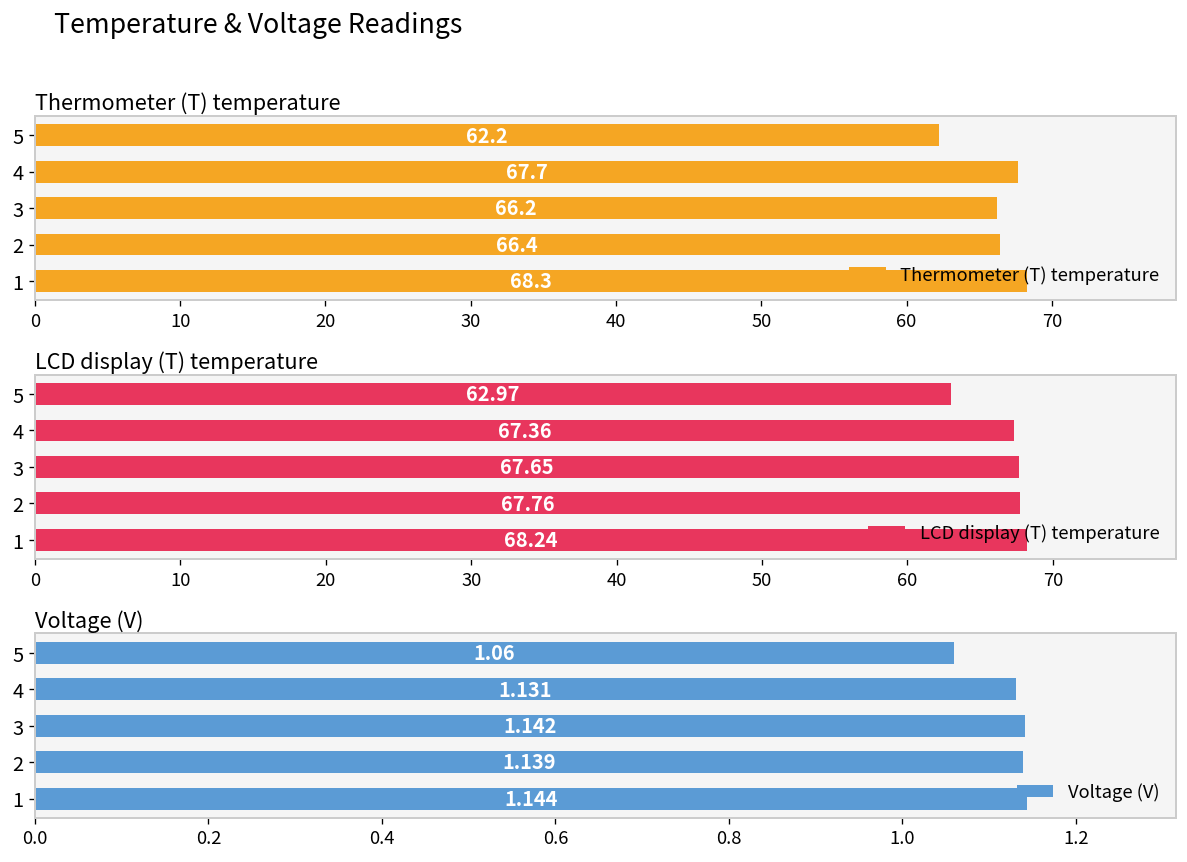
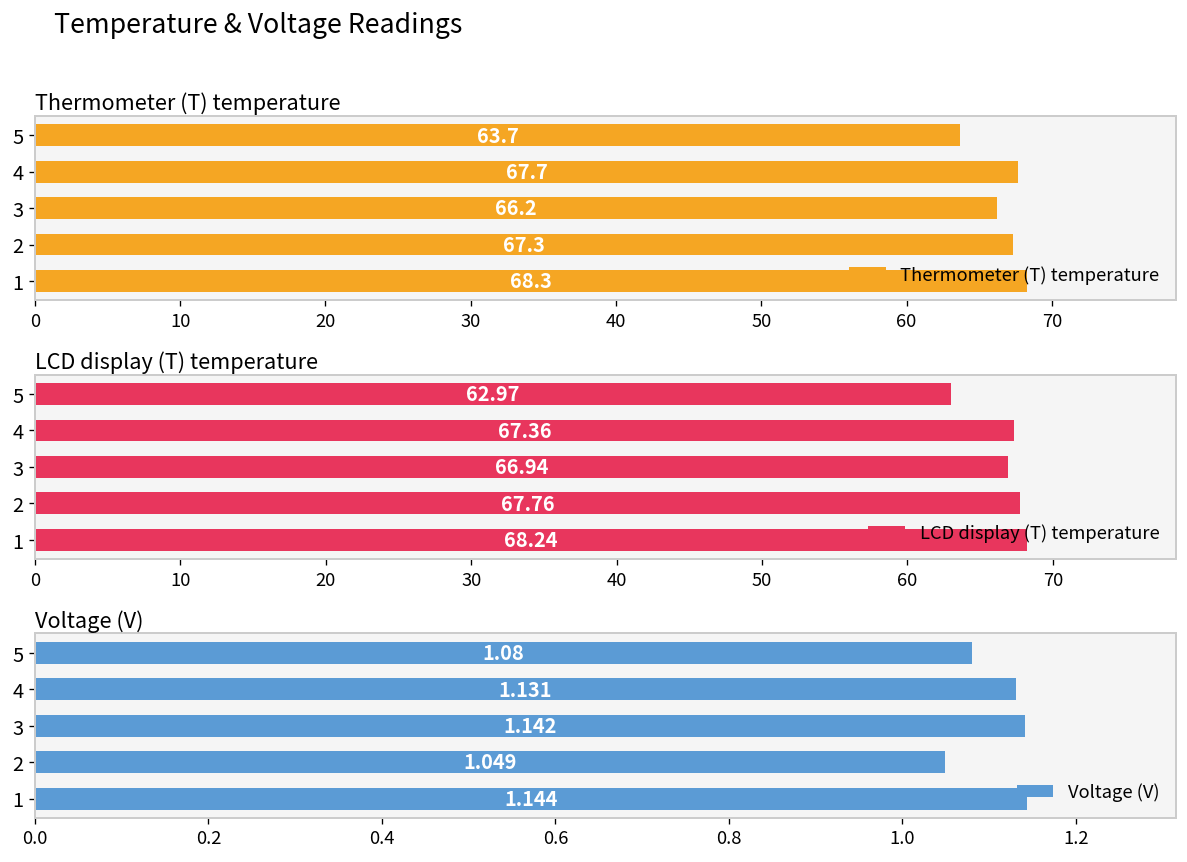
Thermometer (T) temperature, 5: 62.2 -> 63.7
Thermometer (T) temperature, 2: 66.4 -> 67.3
LCD display (T) temperature, 3: 67.65 -> 66.94
Voltage (V), 5: 1.06 -> 1.08
Voltage (V), 2: 1.139 -> 1.049
